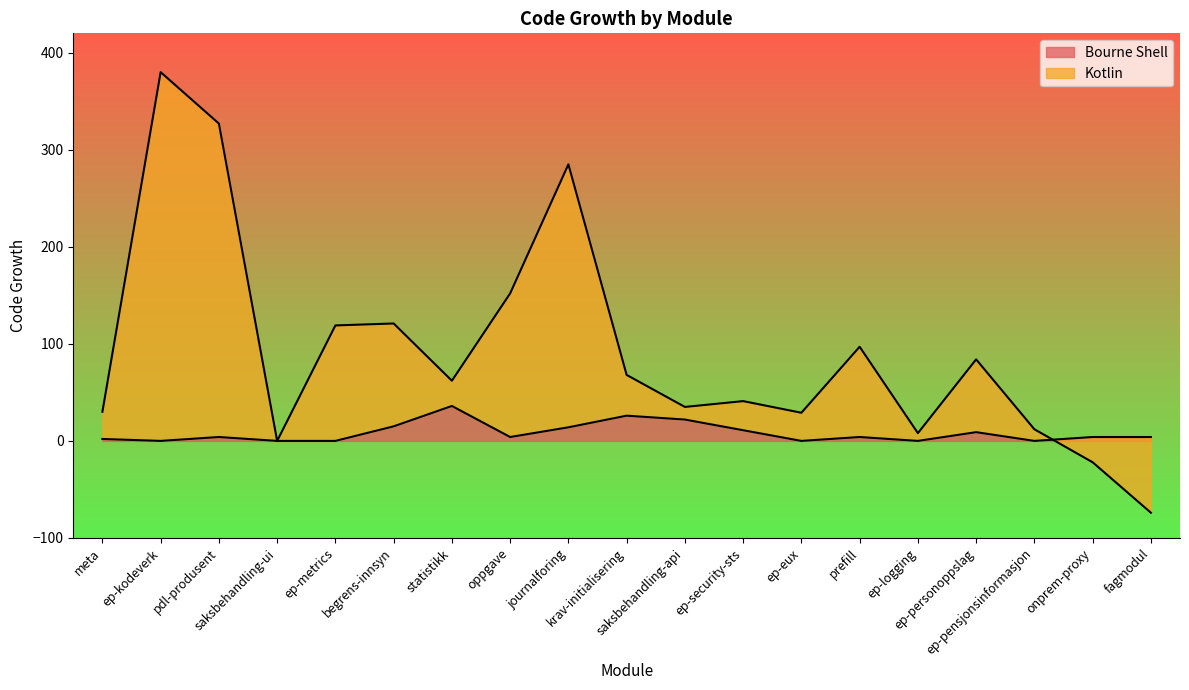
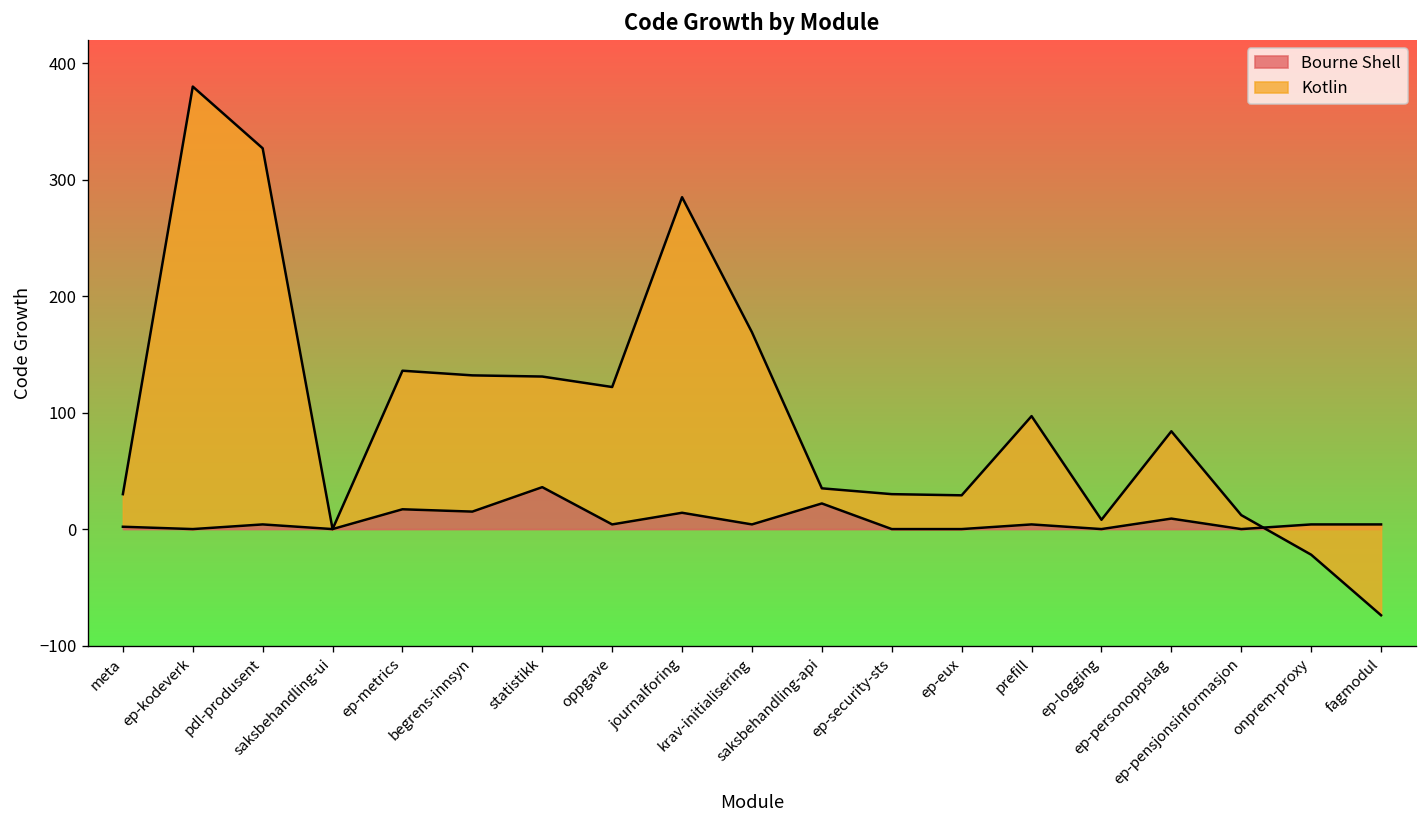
Bourne Shell, ep-metrics: 0 -> 20
Kotlin, begrens-innsyn: 110 -> 120
Kotlin, statistikk: 30 -> 100
Kotlin, oppgave: 150 -> 120
Bourne Shell, krav-initialisering: 30 -> 0
Kotlin, krav-initialisering: 40 -> 170
Bourne Shell, ep-security-sts: 10 -> 0
